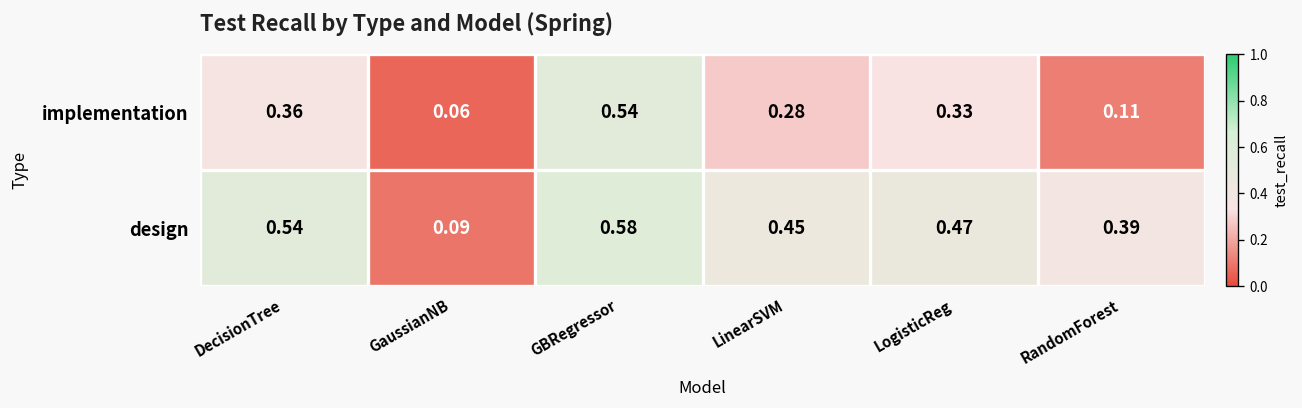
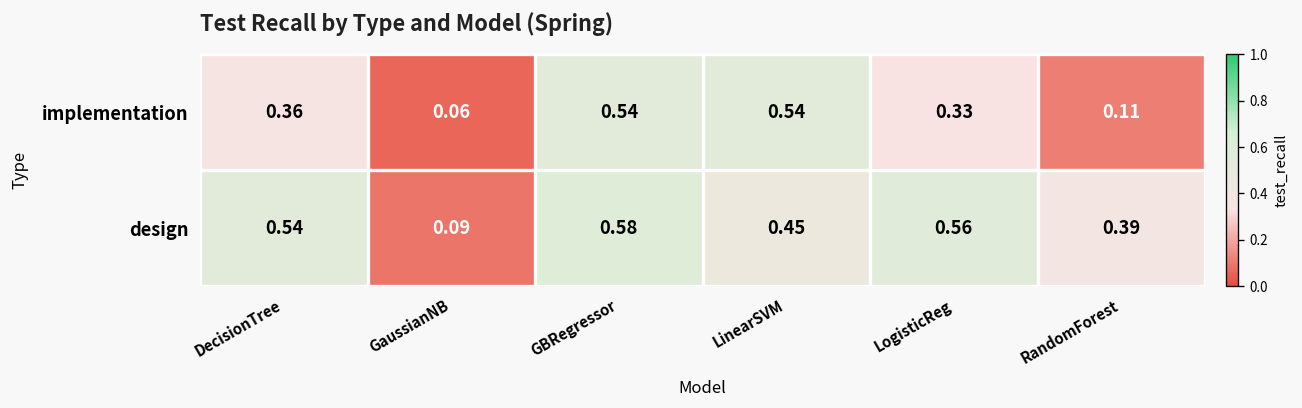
implementation, LinearSVM: 0.28 -> 0.54
design, LogisticReg: 0.47 -> 0.56
